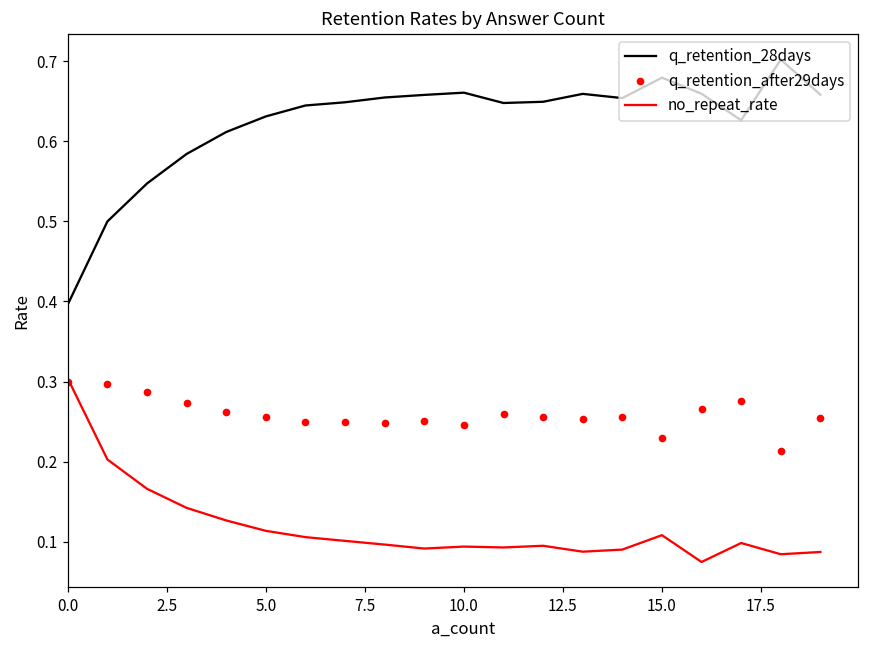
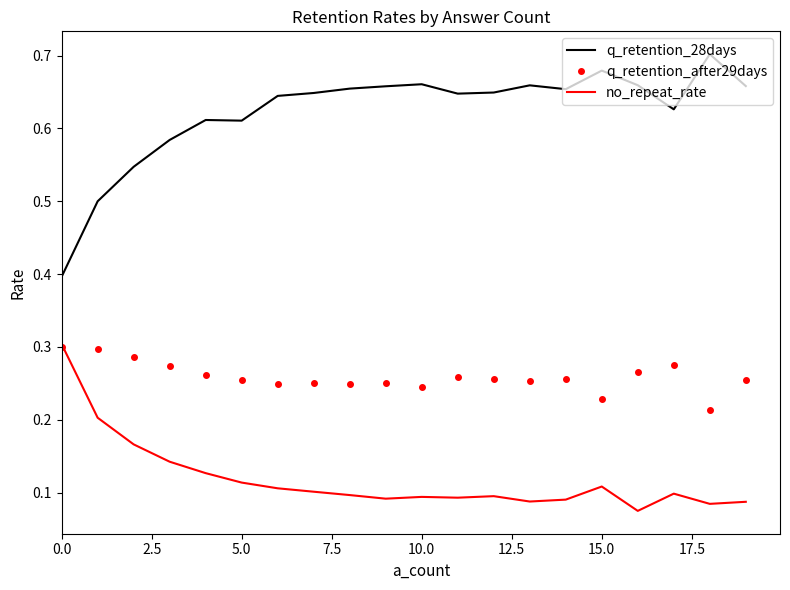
q_retention_28days, 5.0: 0.63 -> 0.61
